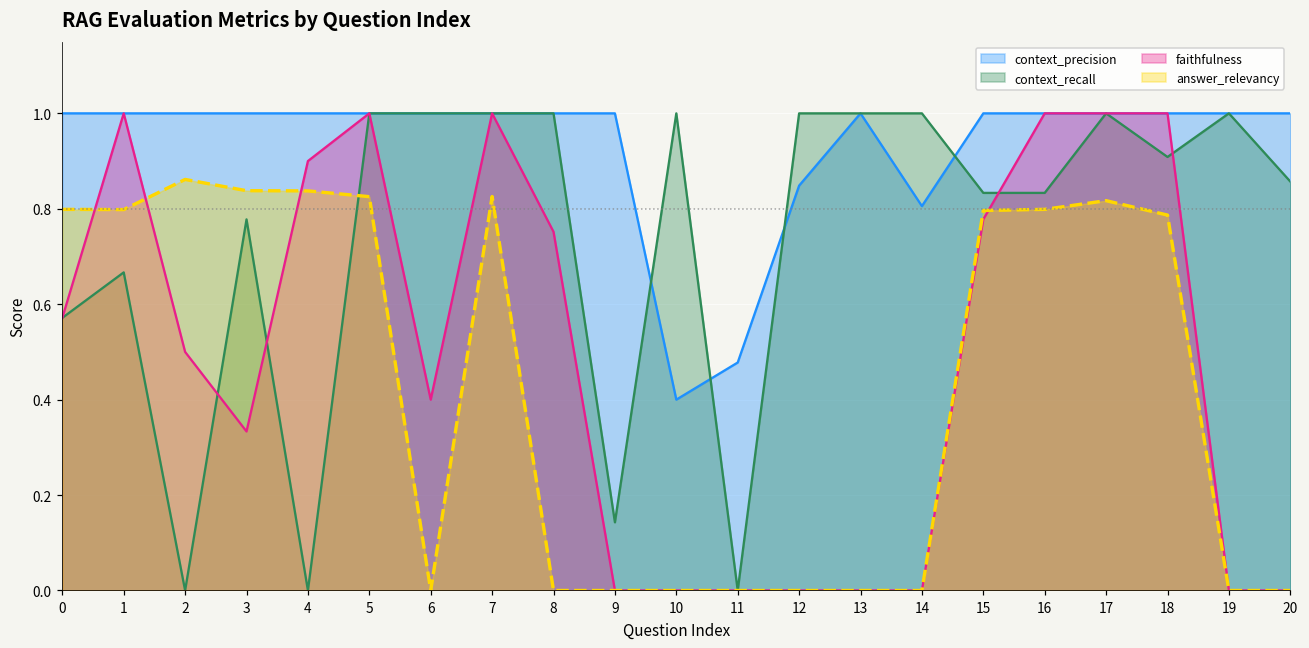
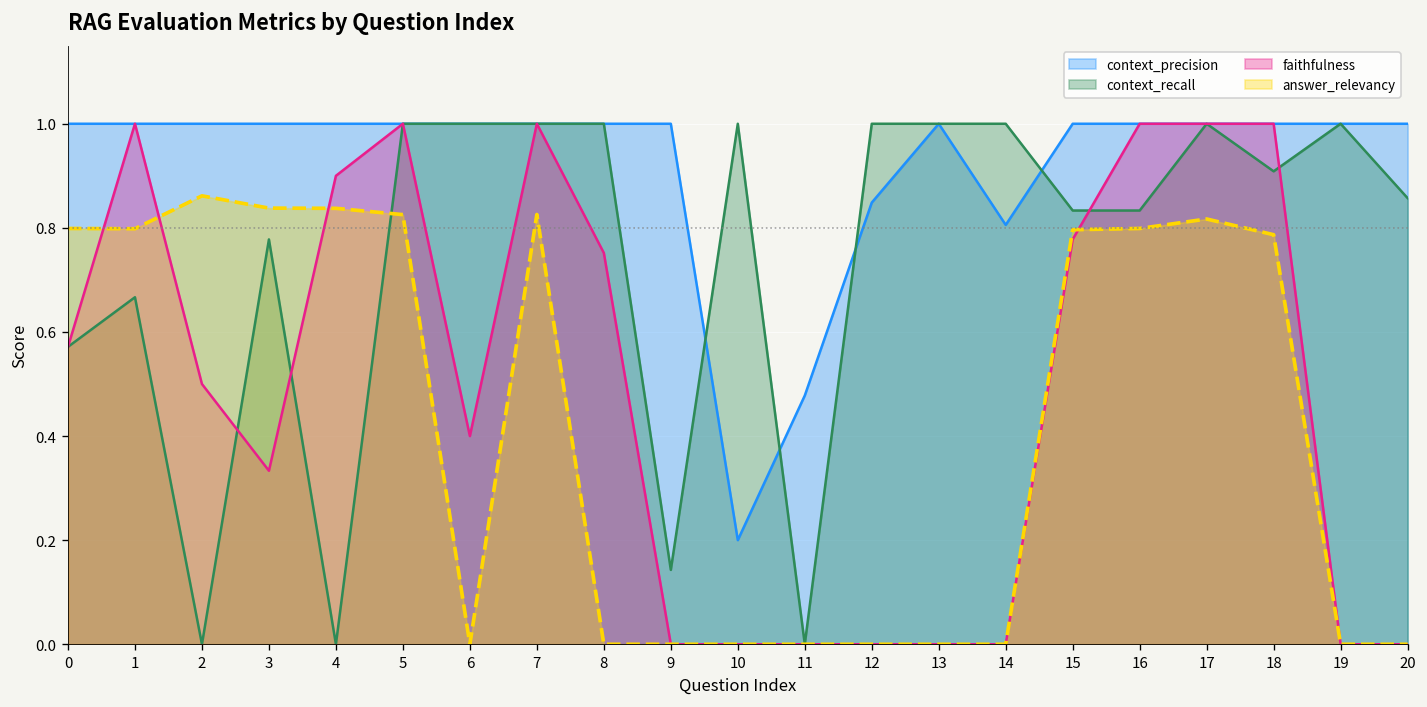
context_precision, 10: 0.4 -> 0.2
